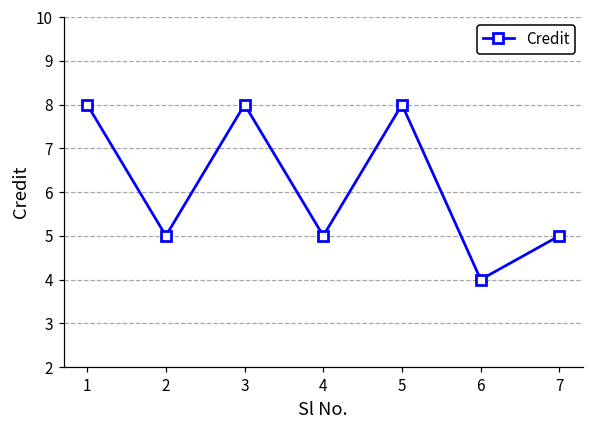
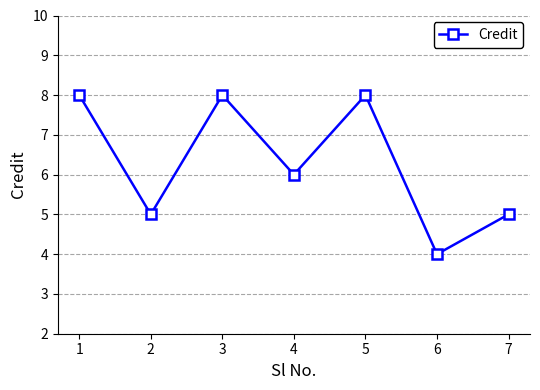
4: 5 -> 6
